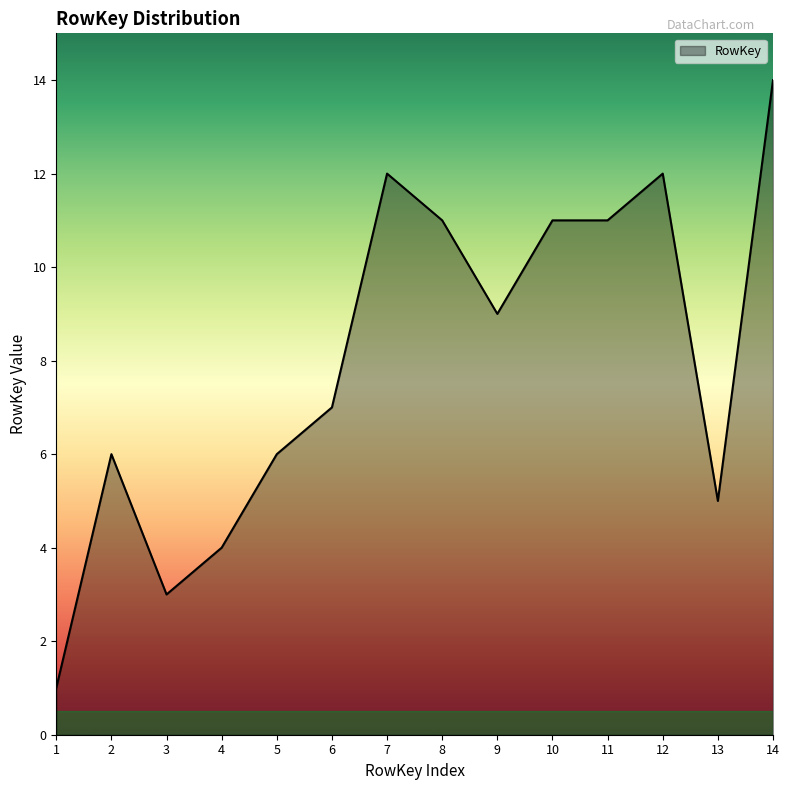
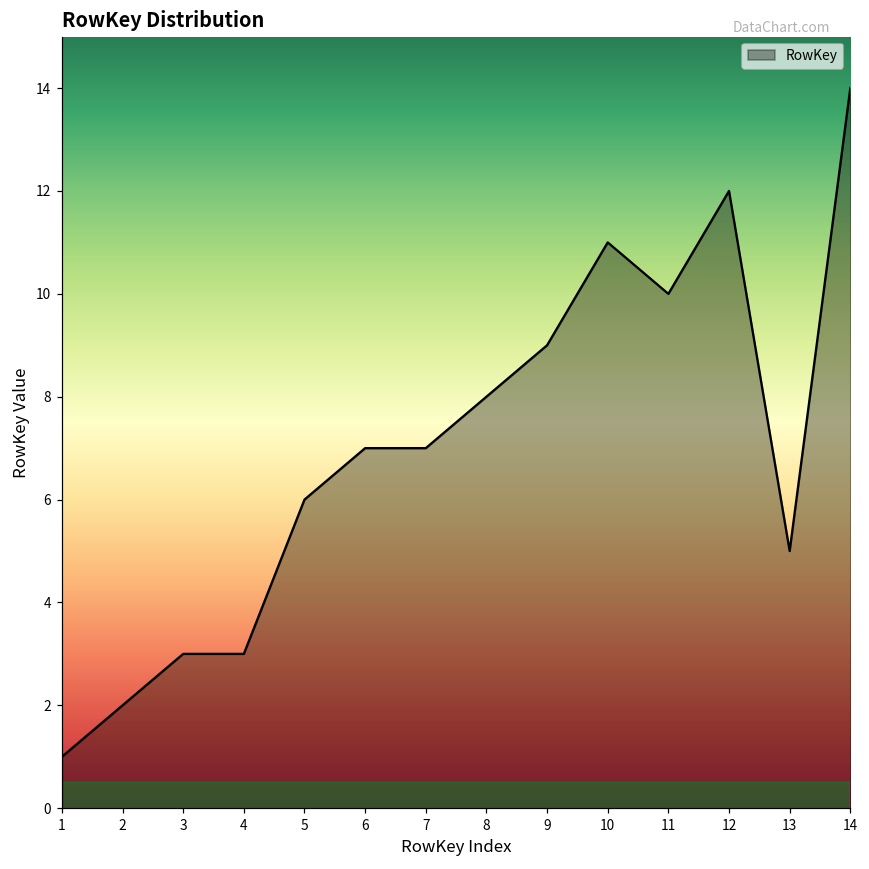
2: 6 -> 2
4: 4 -> 3
7: 12 -> 7
8: 11 -> 8
11: 11 -> 10
